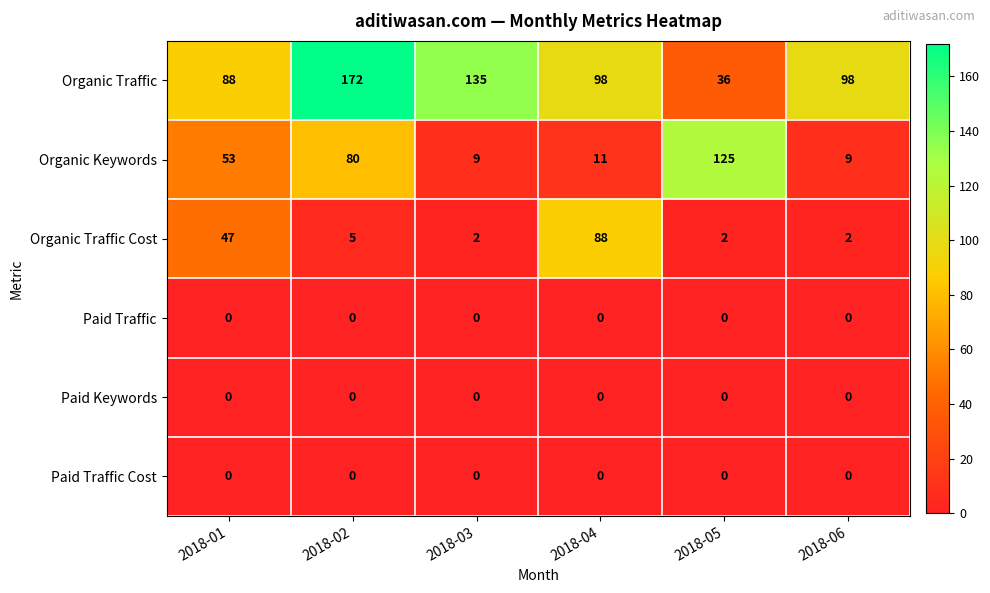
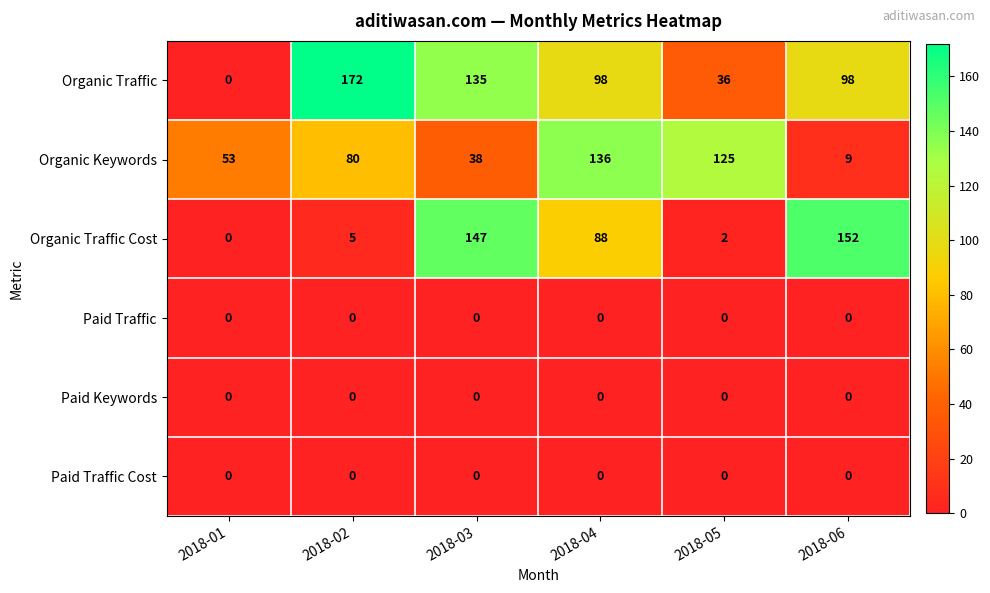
Organic Traffic, 2018-01: 88 -> 0
Organic Keywords, 2018-03: 9 -> 38
Organic Keywords, 2018-04: 11 -> 136
Organic Traffic Cost, 2018-01: 47 -> 0
Organic Traffic Cost, 2018-03: 2 -> 147
Organic Traffic Cost, 2018-06: 2 -> 152
